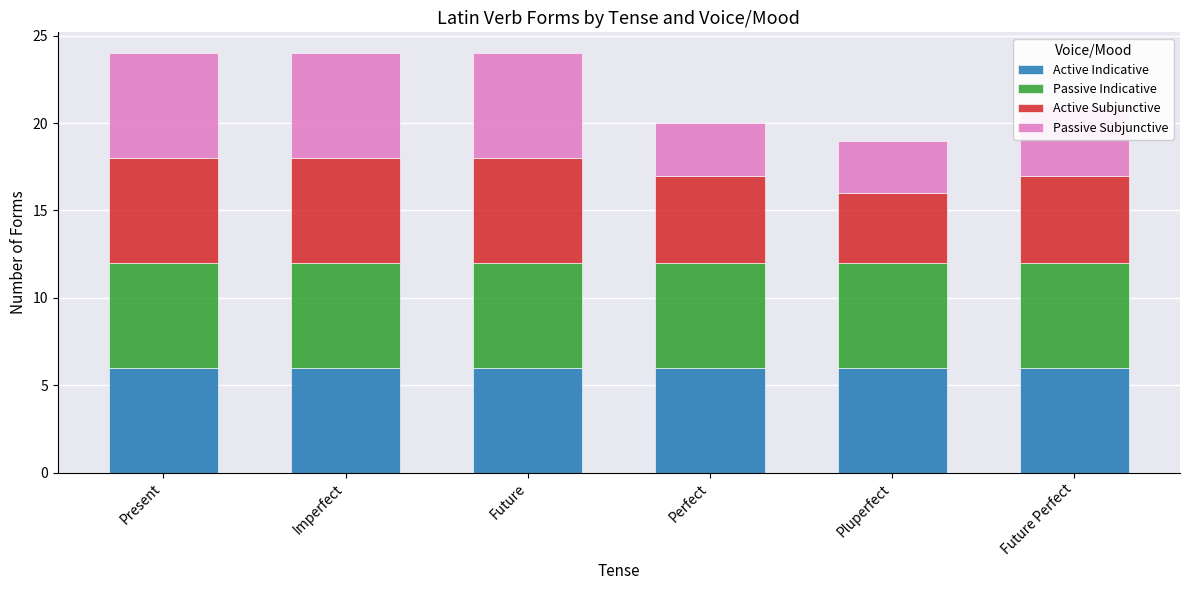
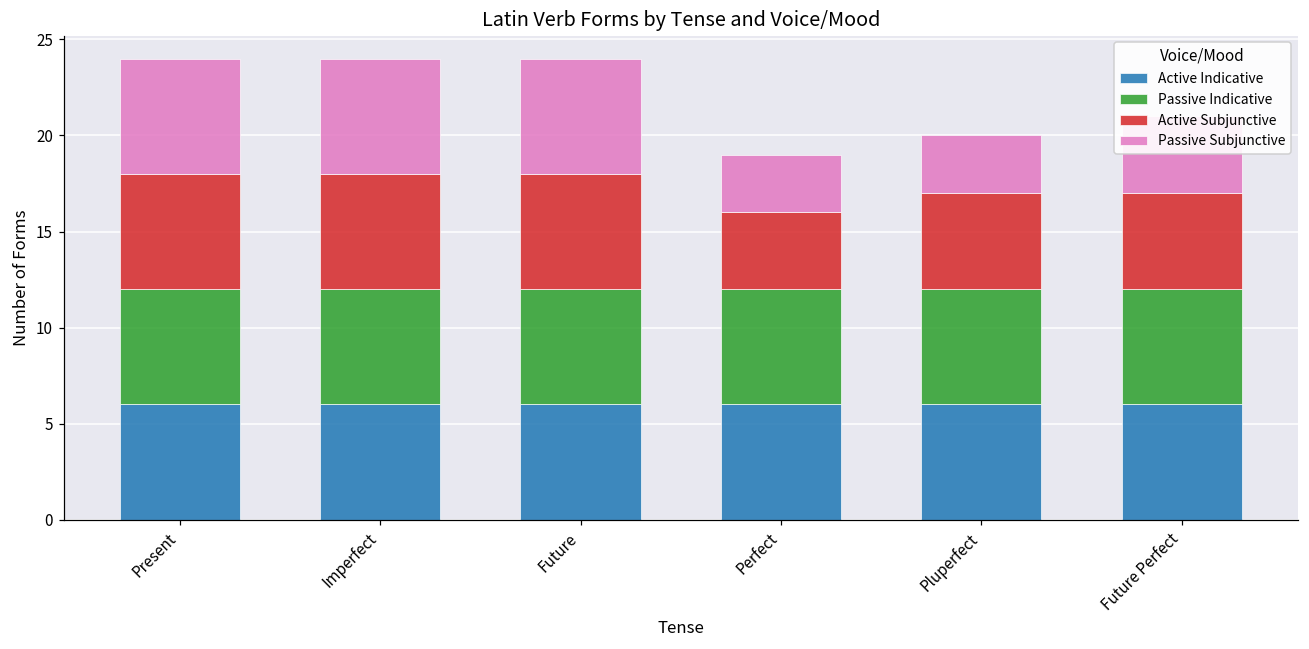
Active Subjunctive, Perfect: 5 -> 4
Active Subjunctive, Pluperfect: 4 -> 5
